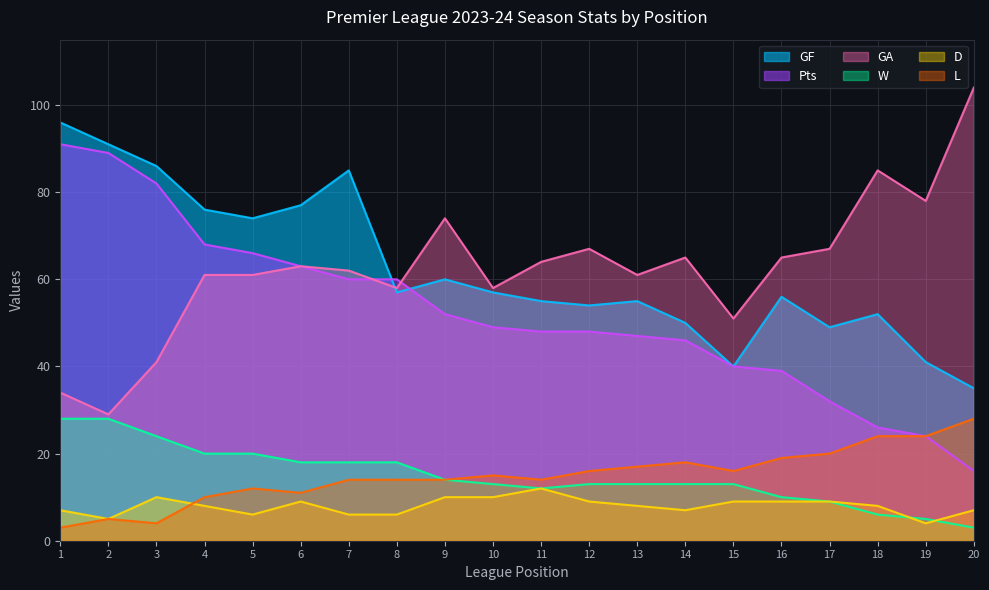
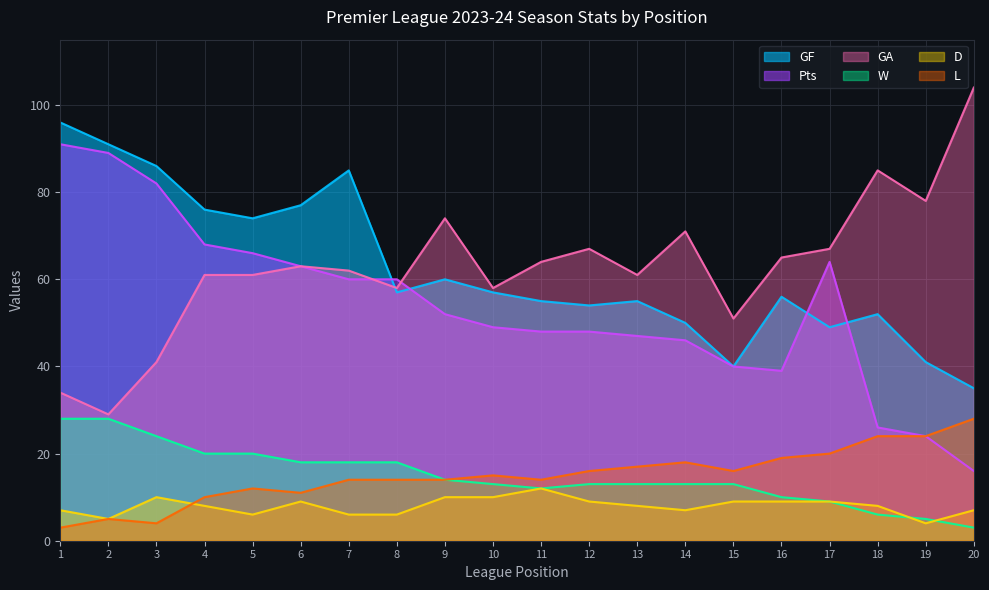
GA, 14: 65 -> 71
Pts, 17: 32 -> 64
